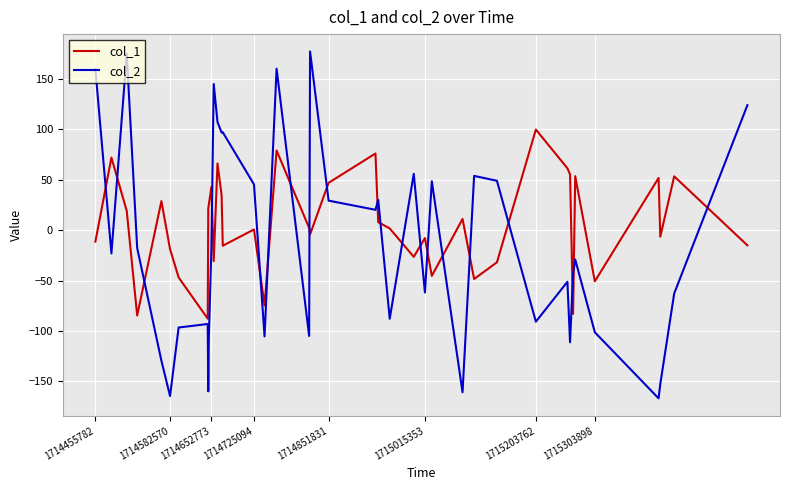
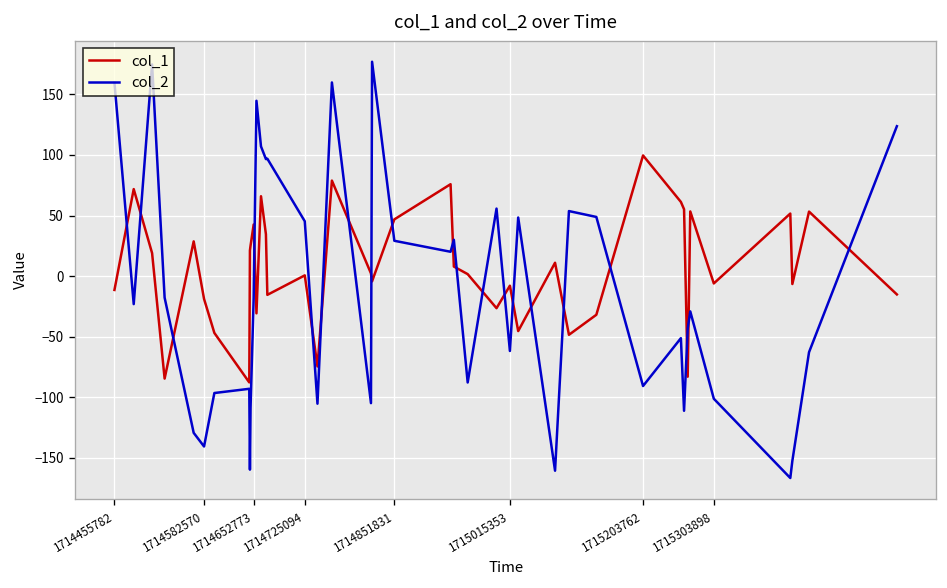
col_2, 1714582570: -164 -> -141
col_1, 1715303898: -51 -> -6
